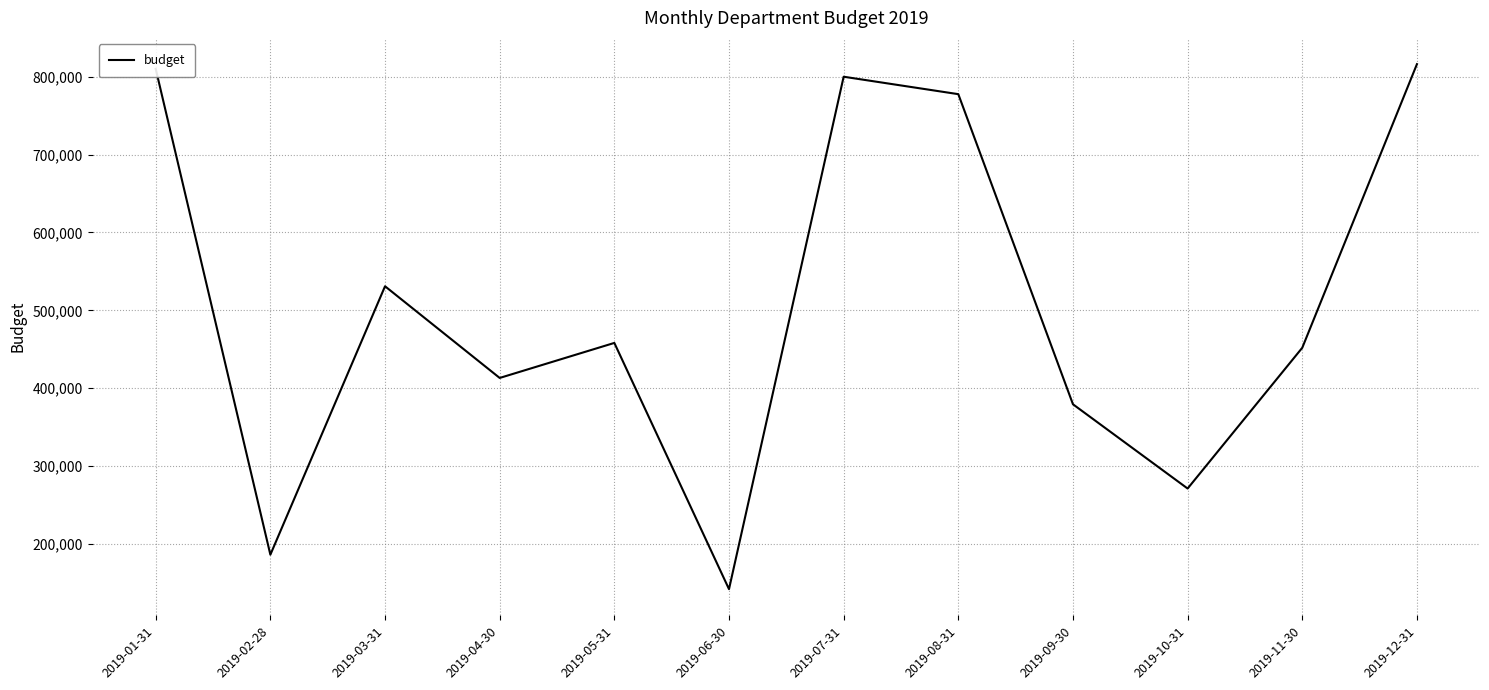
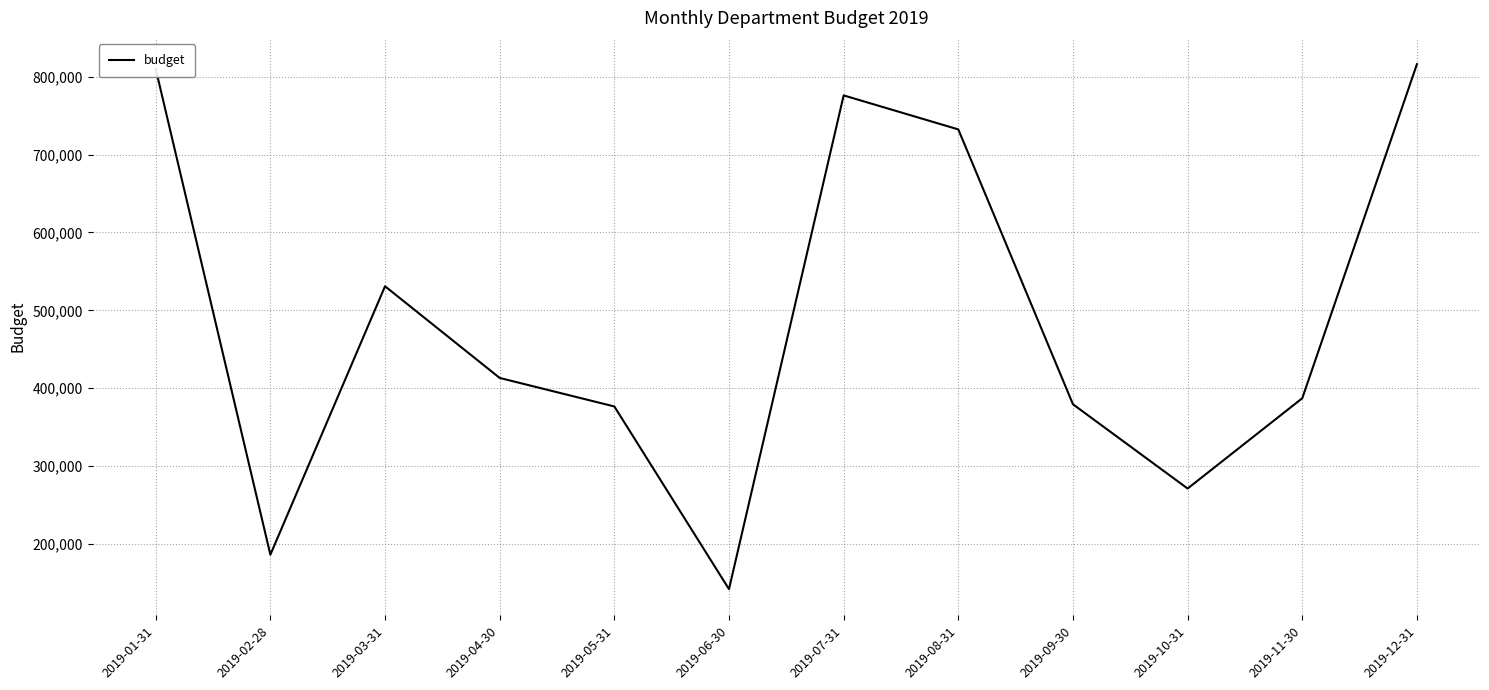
2019-05-31: 460,000 -> 380,000
2019-07-31: 800,000 -> 780,000
2019-08-31: 780,000 -> 730,000
2019-11-30: 450,000 -> 390,000
